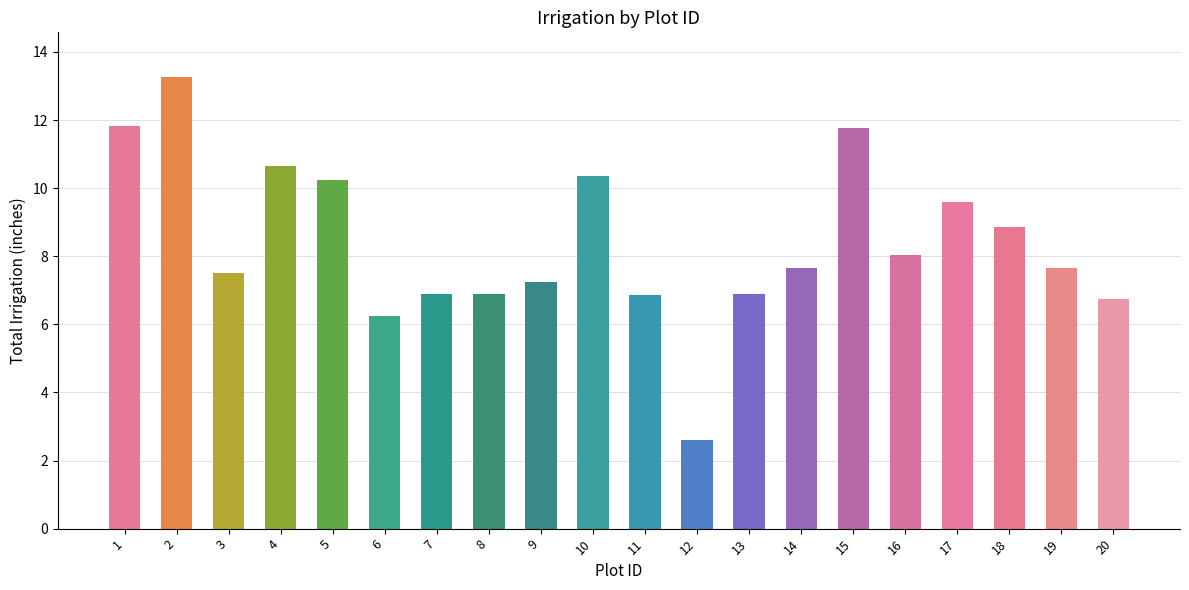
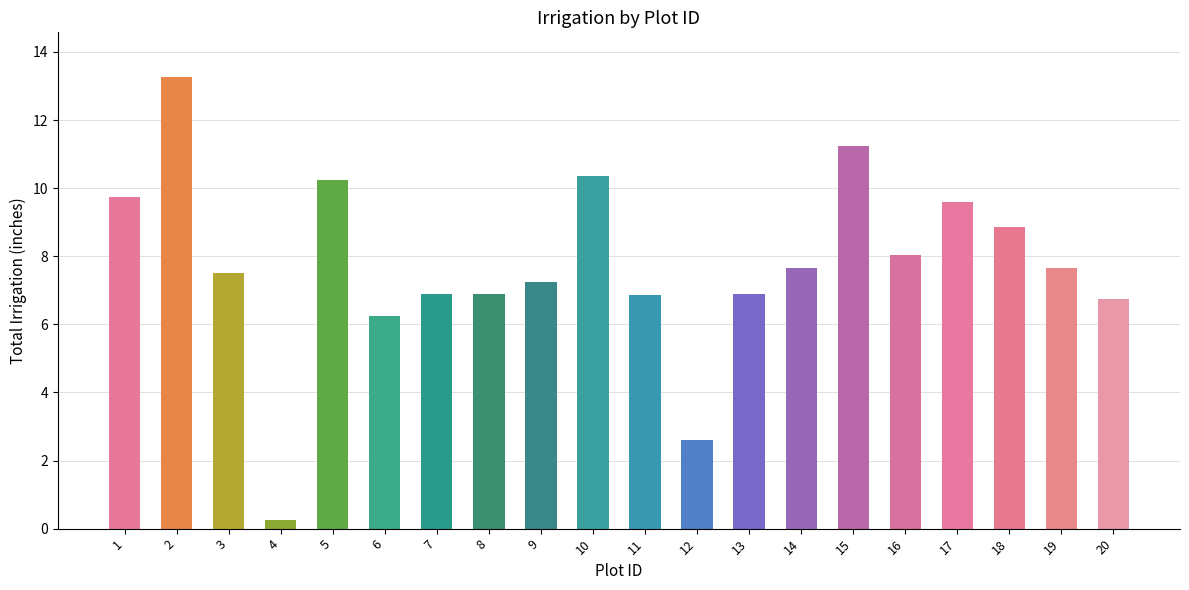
1: 11.8 -> 9.8
4: 10.7 -> 0.3
15: 11.8 -> 11.3
